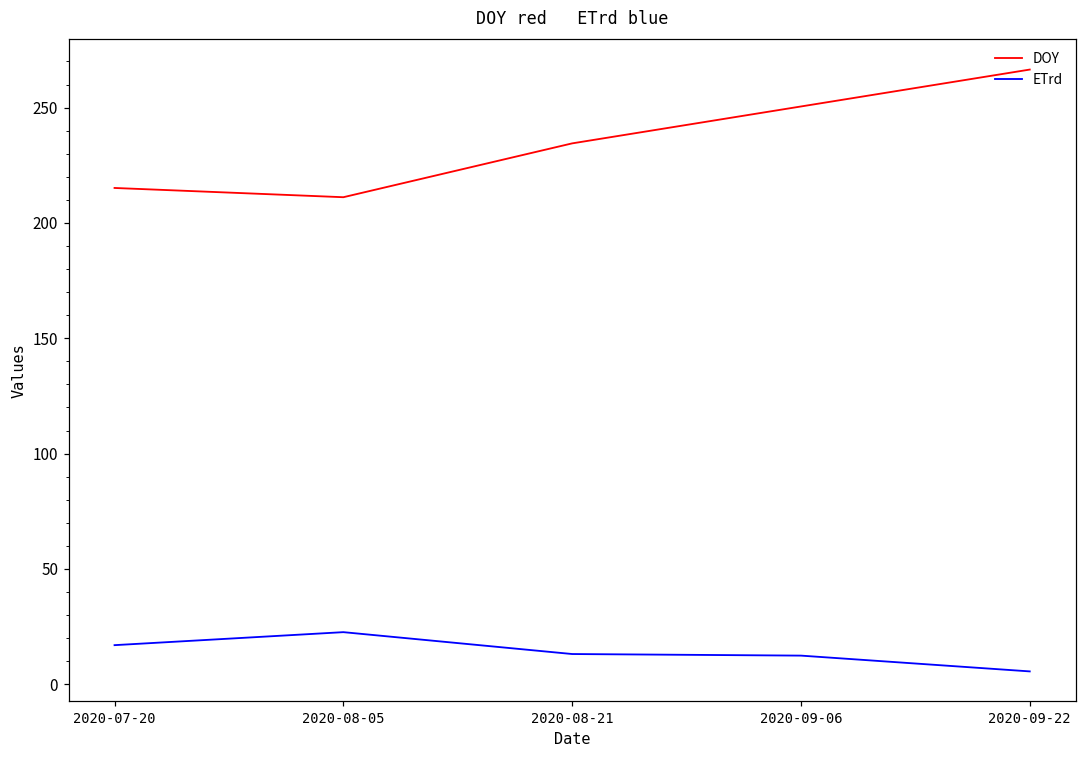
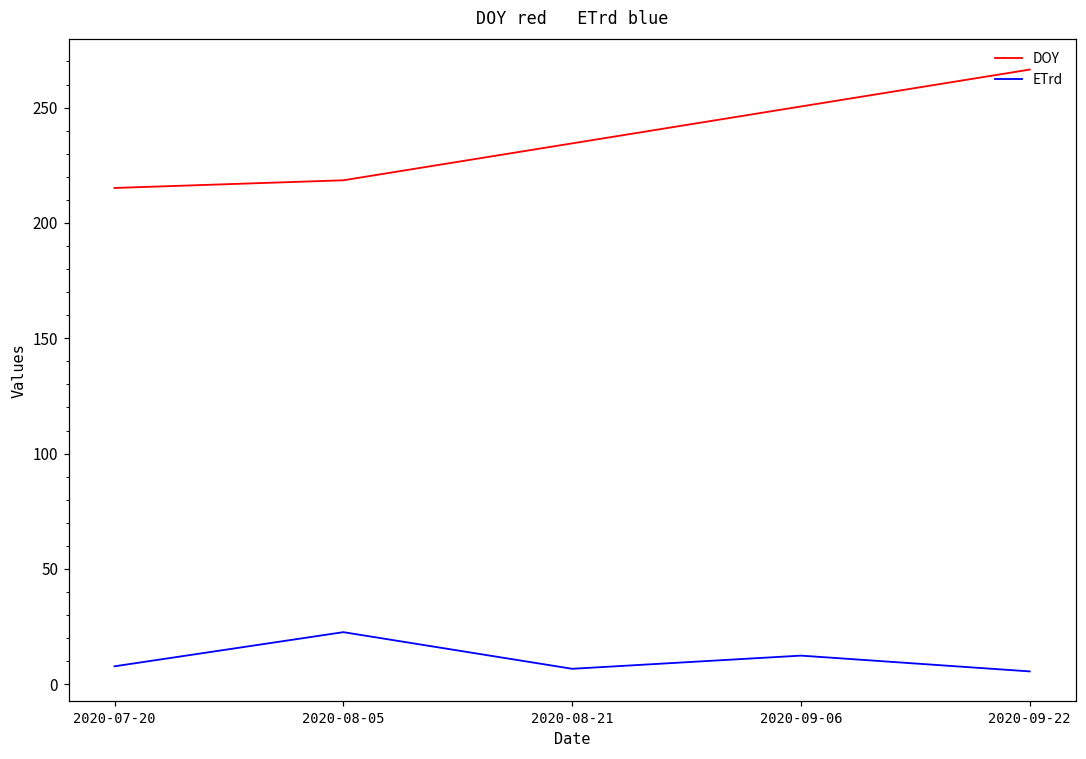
ETrd, 2020-07-20: 17 -> 8
DOY, 2020-08-05: 211 -> 218
ETrd, 2020-08-21: 13 -> 7
